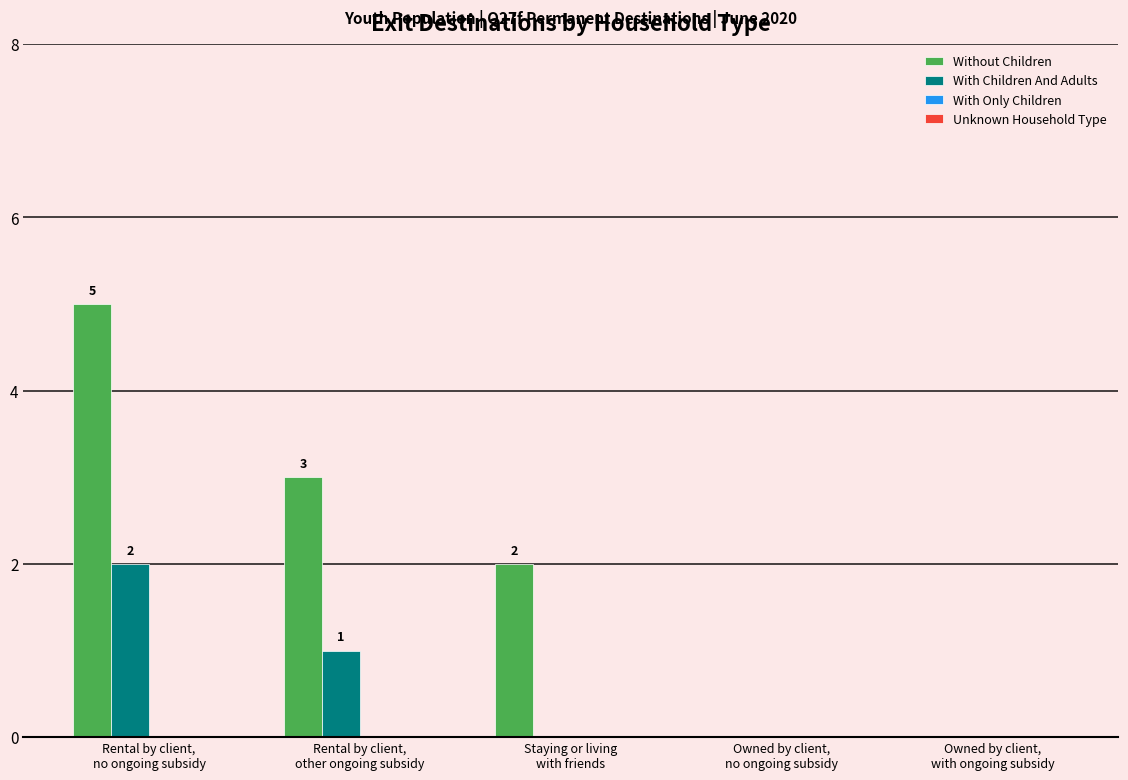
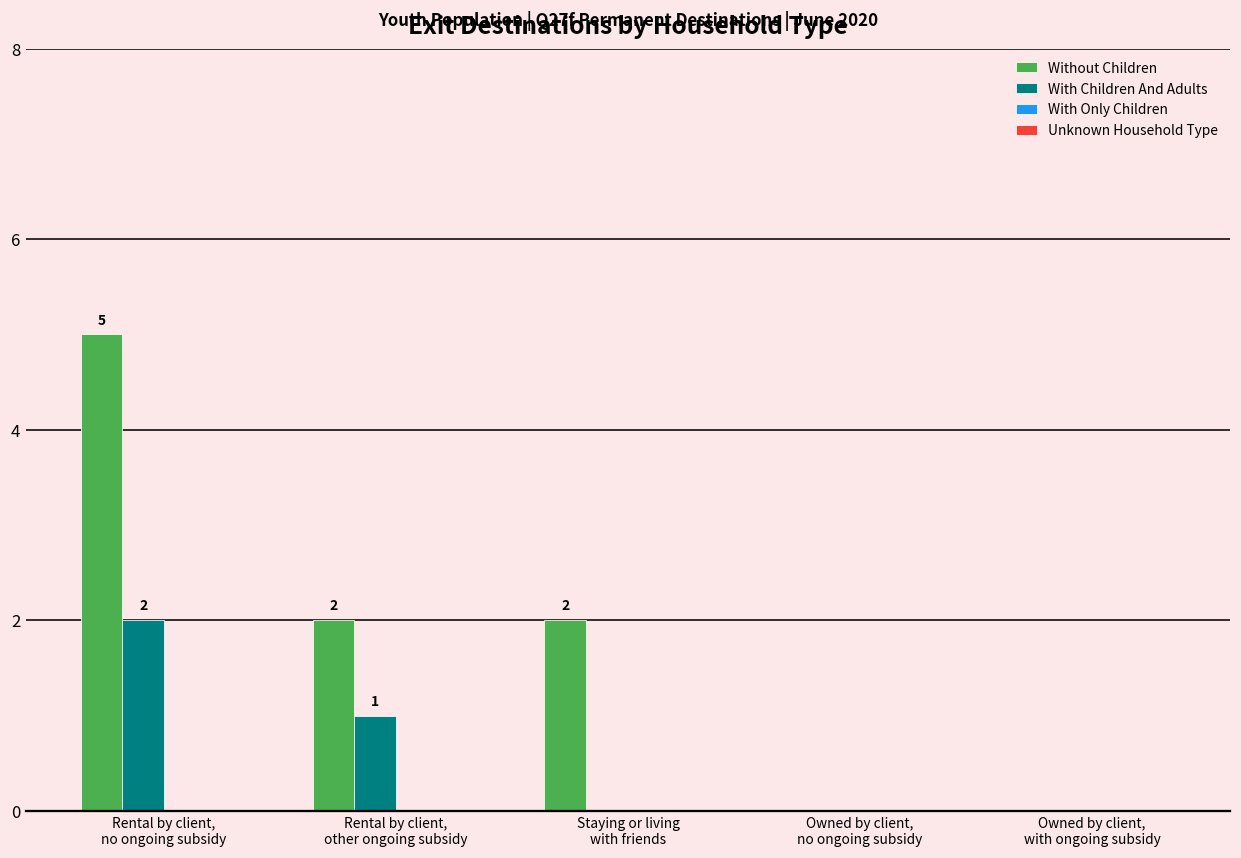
Without Children, Rental by client, other ongoing subsidy: 3 -> 2
